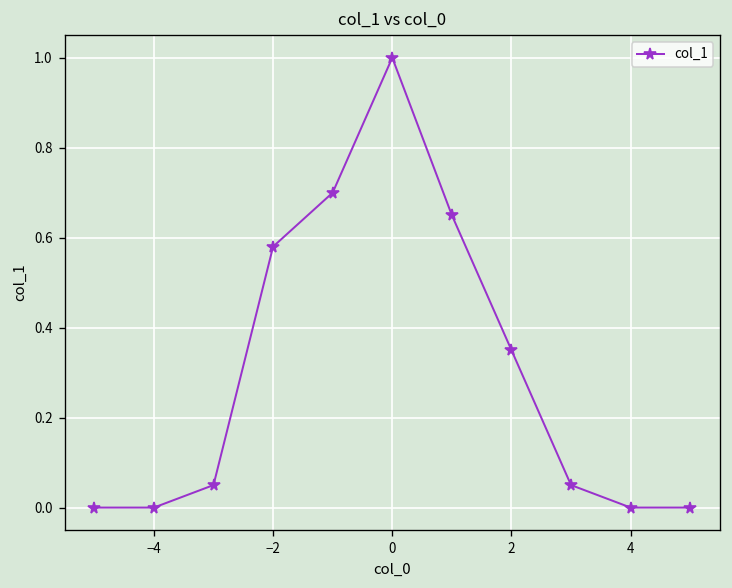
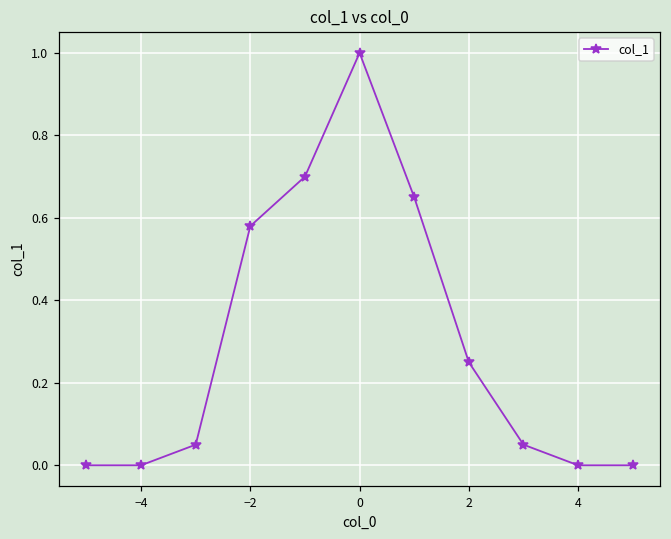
2: 0.35 -> 0.25
